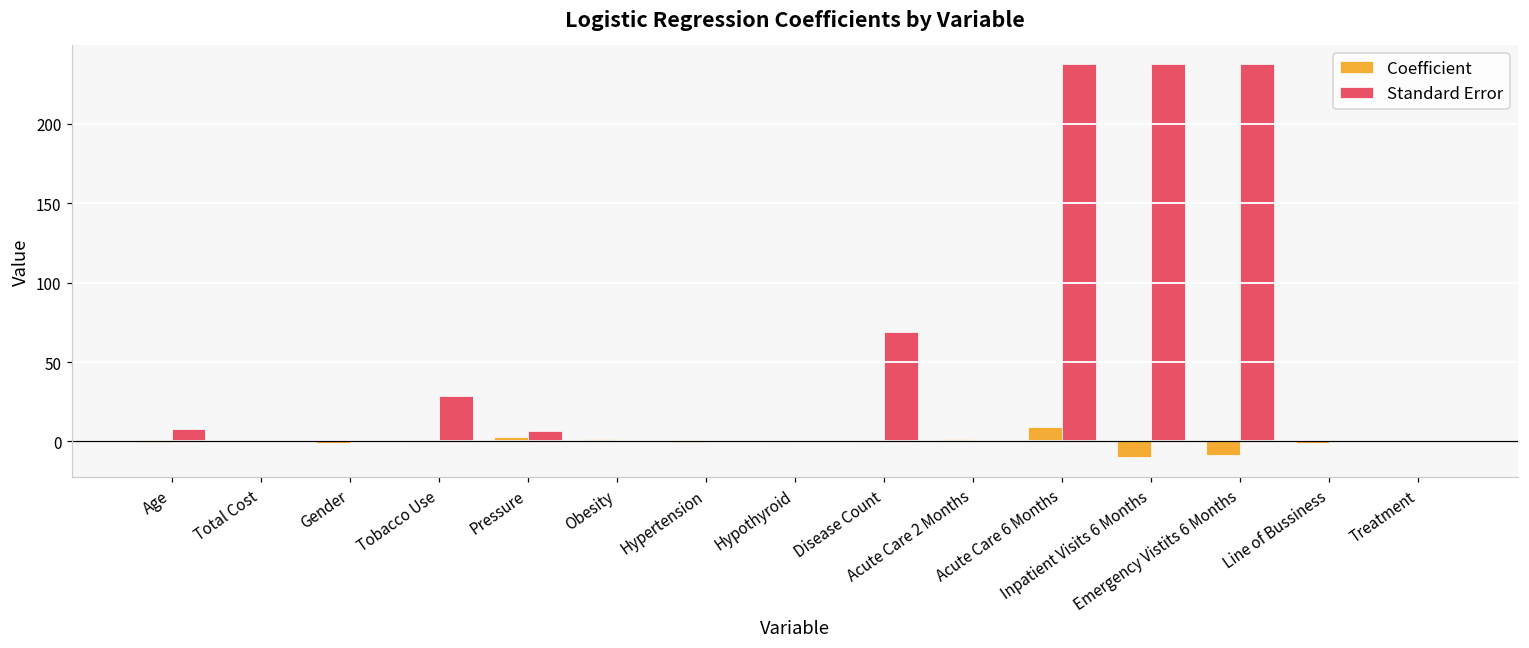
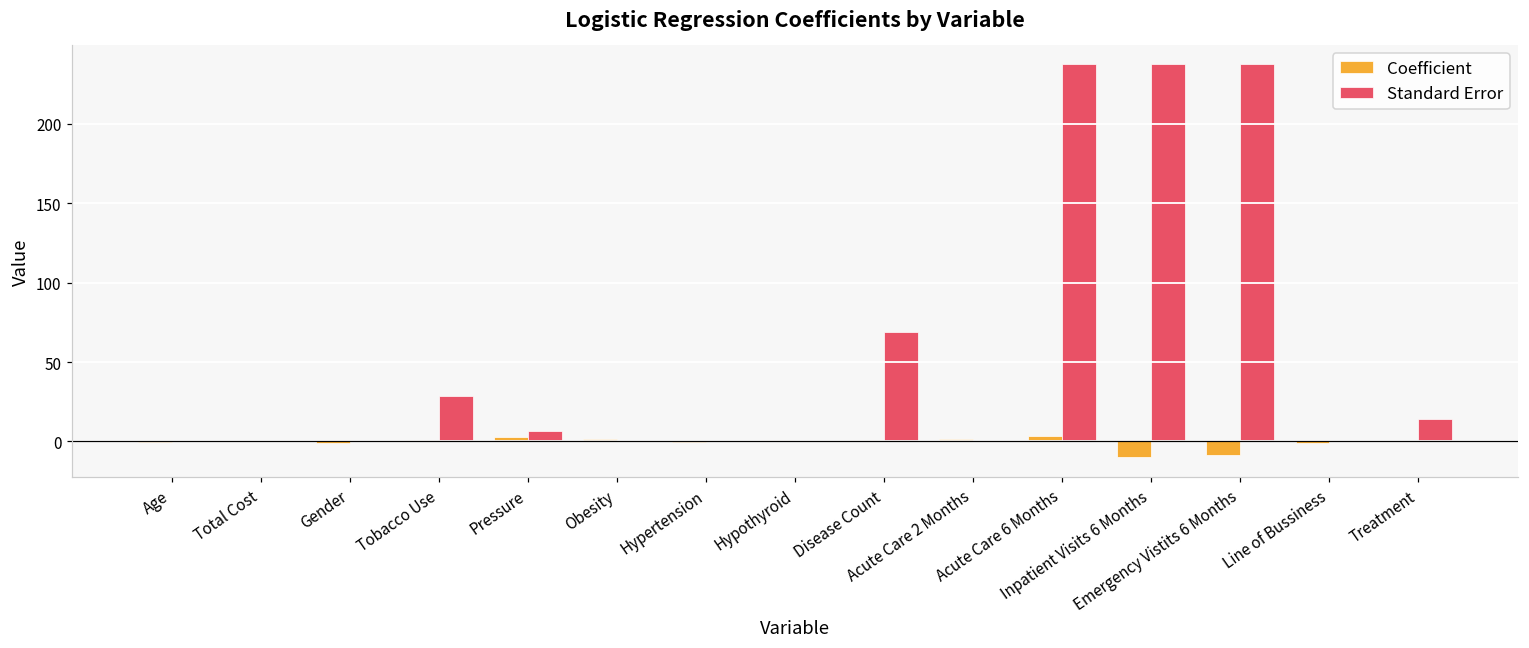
Standard Error, Age: 8 -> 0
Coefficient, Acute Care 6 Months: 9 -> 3
Standard Error, Treatment: 0 -> 14
